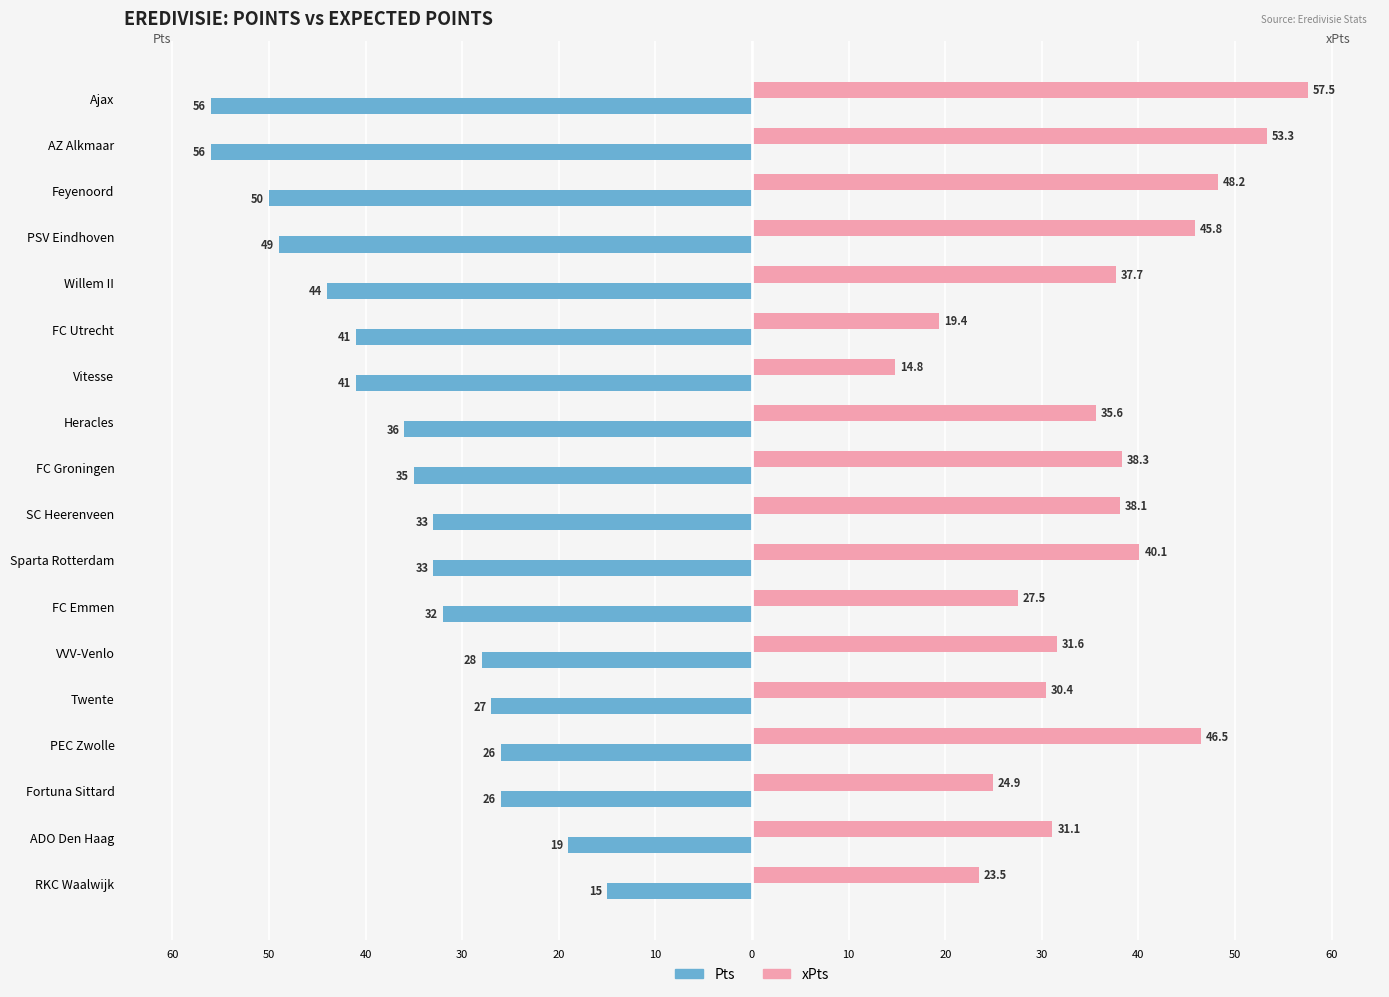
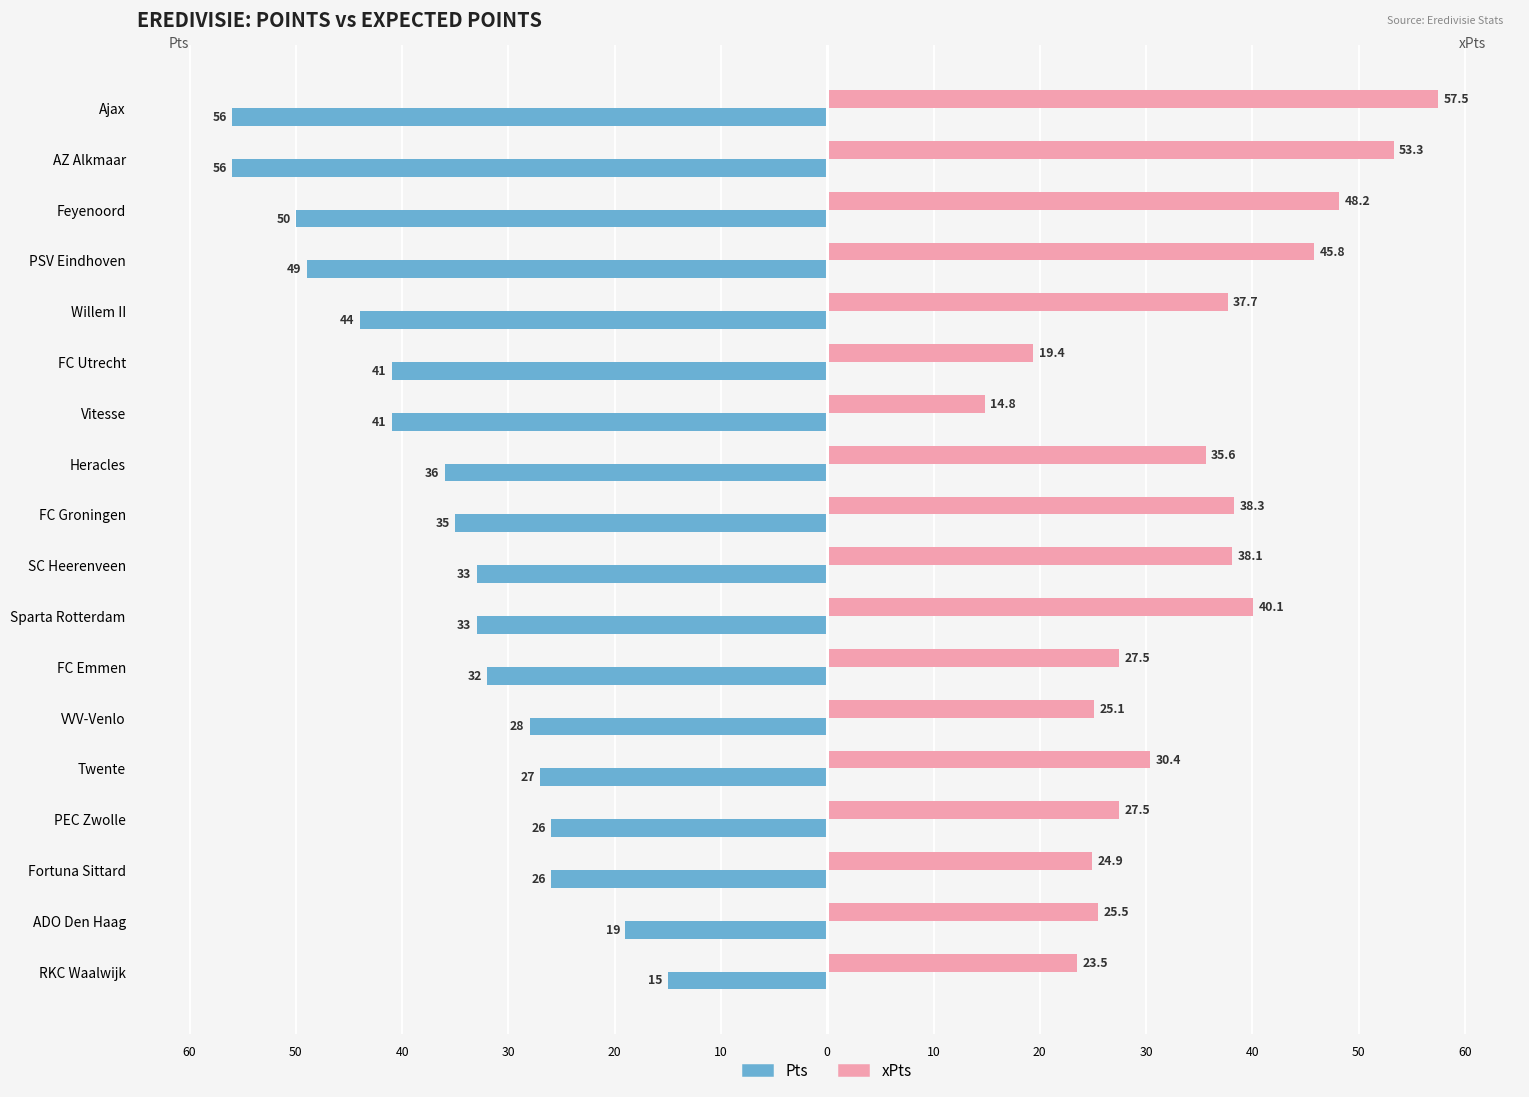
xPts, VVV-Venlo: 31.6 -> 25.1
xPts, PEC Zwolle: 46.5 -> 27.5
xPts, ADO Den Haag: 31.1 -> 25.5
